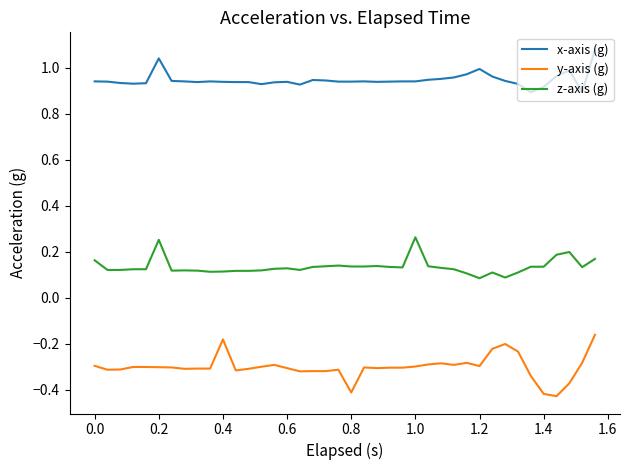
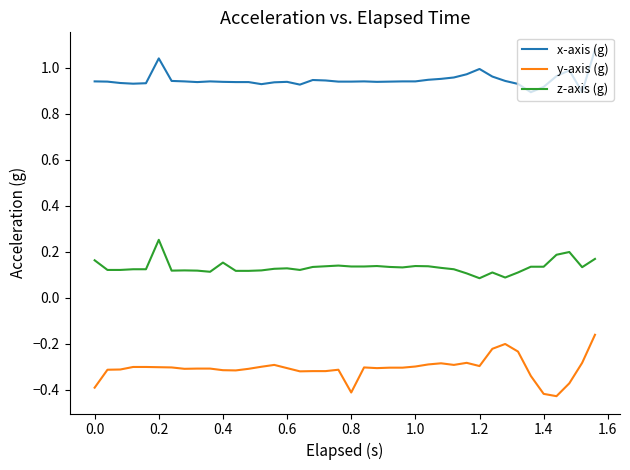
y-axis (g), 0.0: -0.30 -> -0.39
y-axis (g), 0.4: -0.18 -> -0.32
z-axis (g), 0.4: 0.11 -> 0.15
z-axis (g), 1.0: 0.26 -> 0.14
